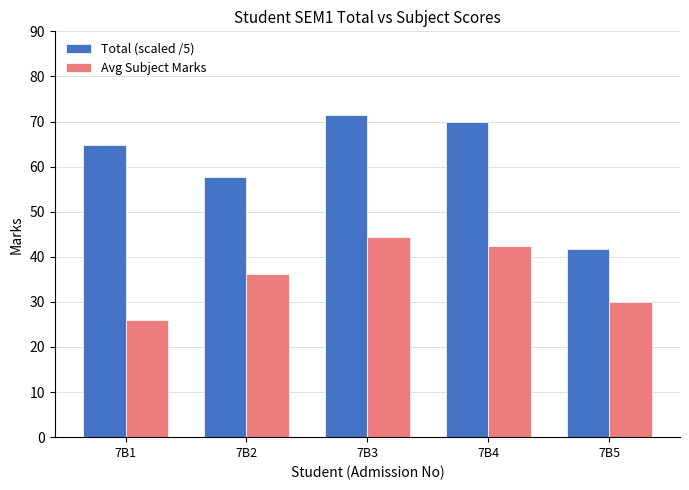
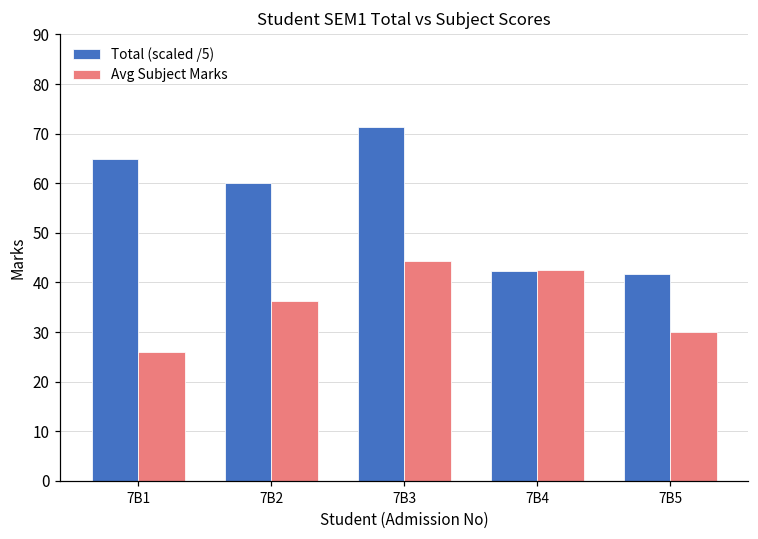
Total (scaled /5), 7B2: 58 -> 60
Total (scaled /5), 7B4: 70 -> 42
